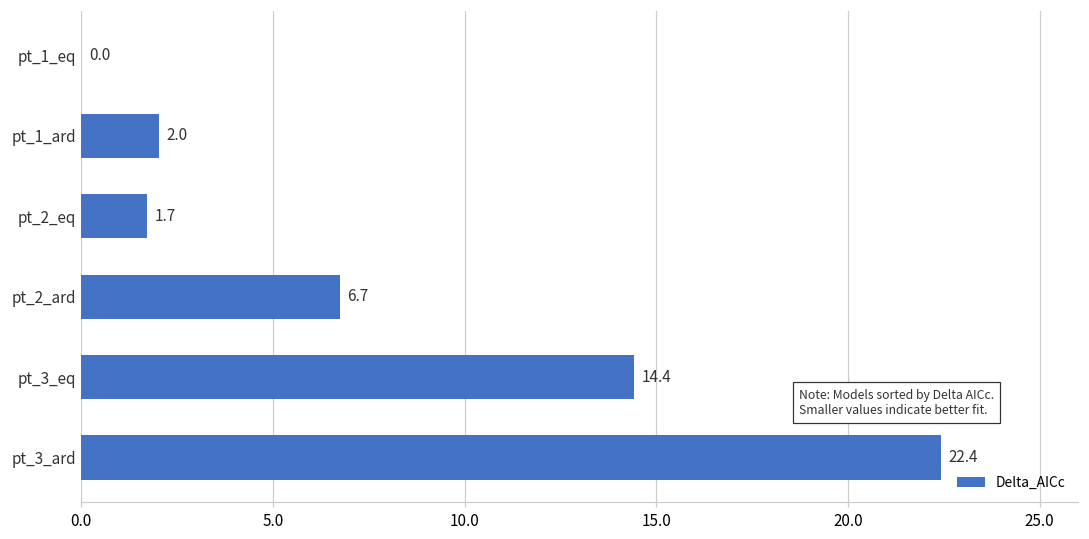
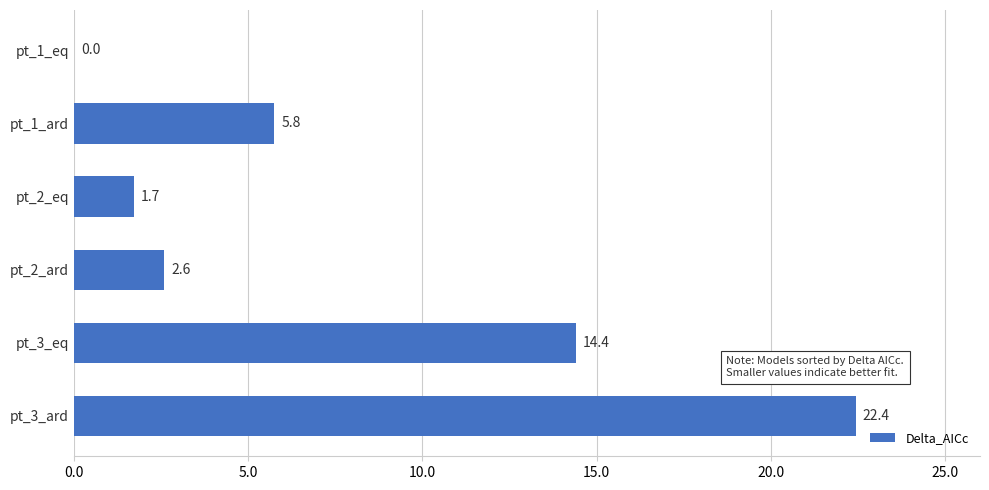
pt_1_ard: 2.0 -> 5.8
pt_2_ard: 6.7 -> 2.6
